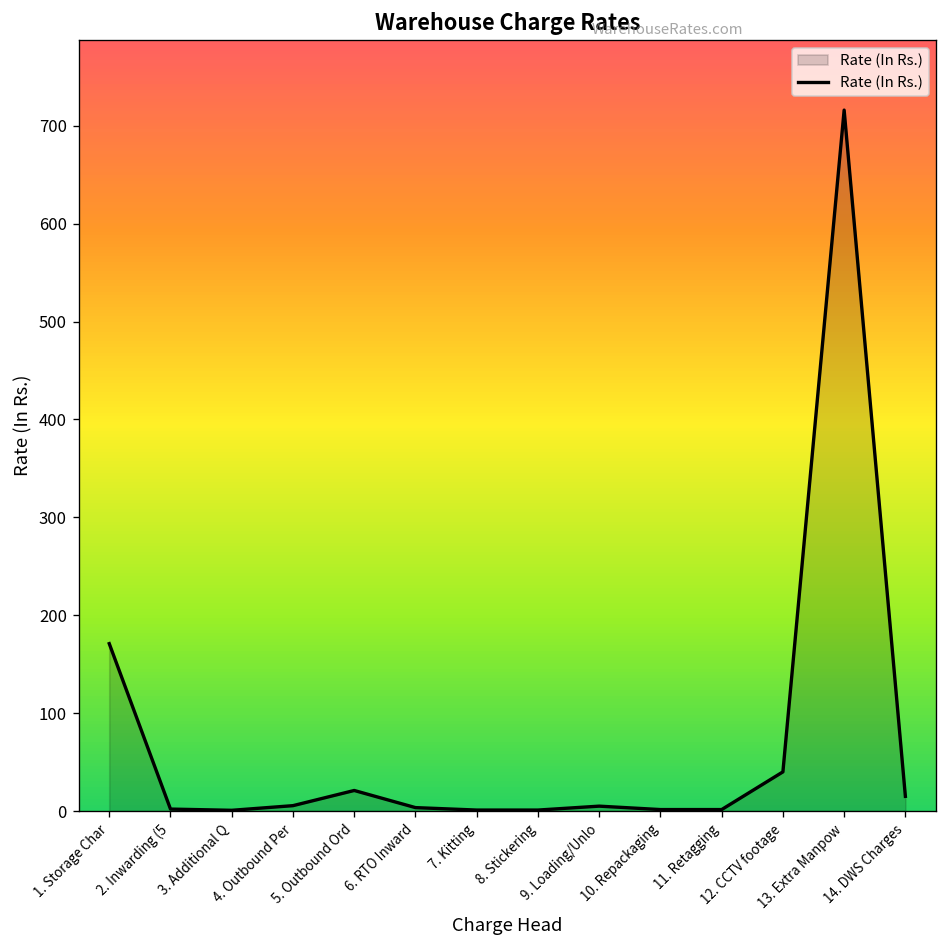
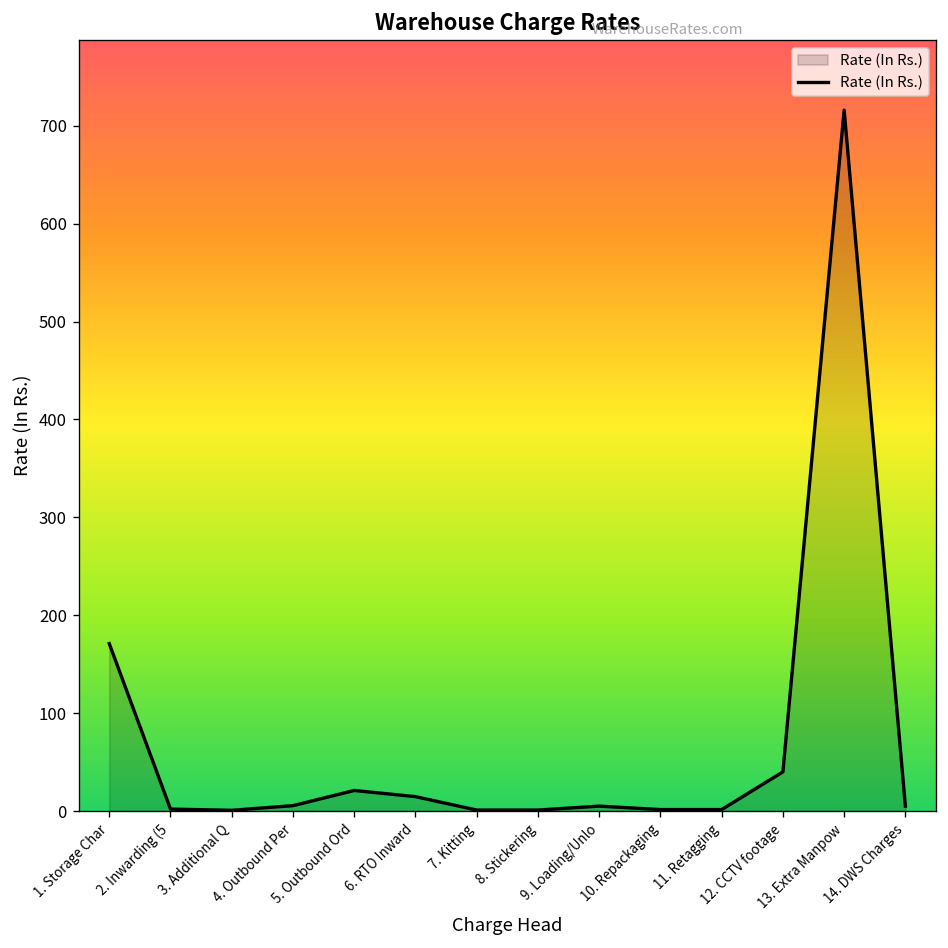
6. RTO Inward: 0 -> 10
14. DWS Charges: 20 -> 10
